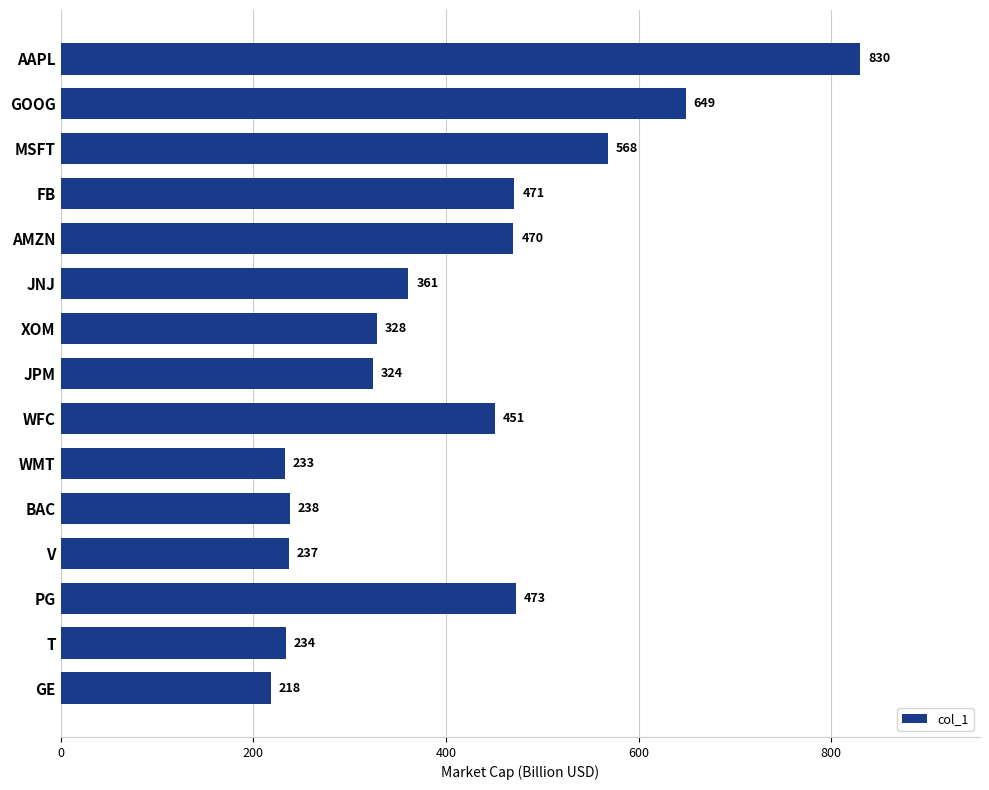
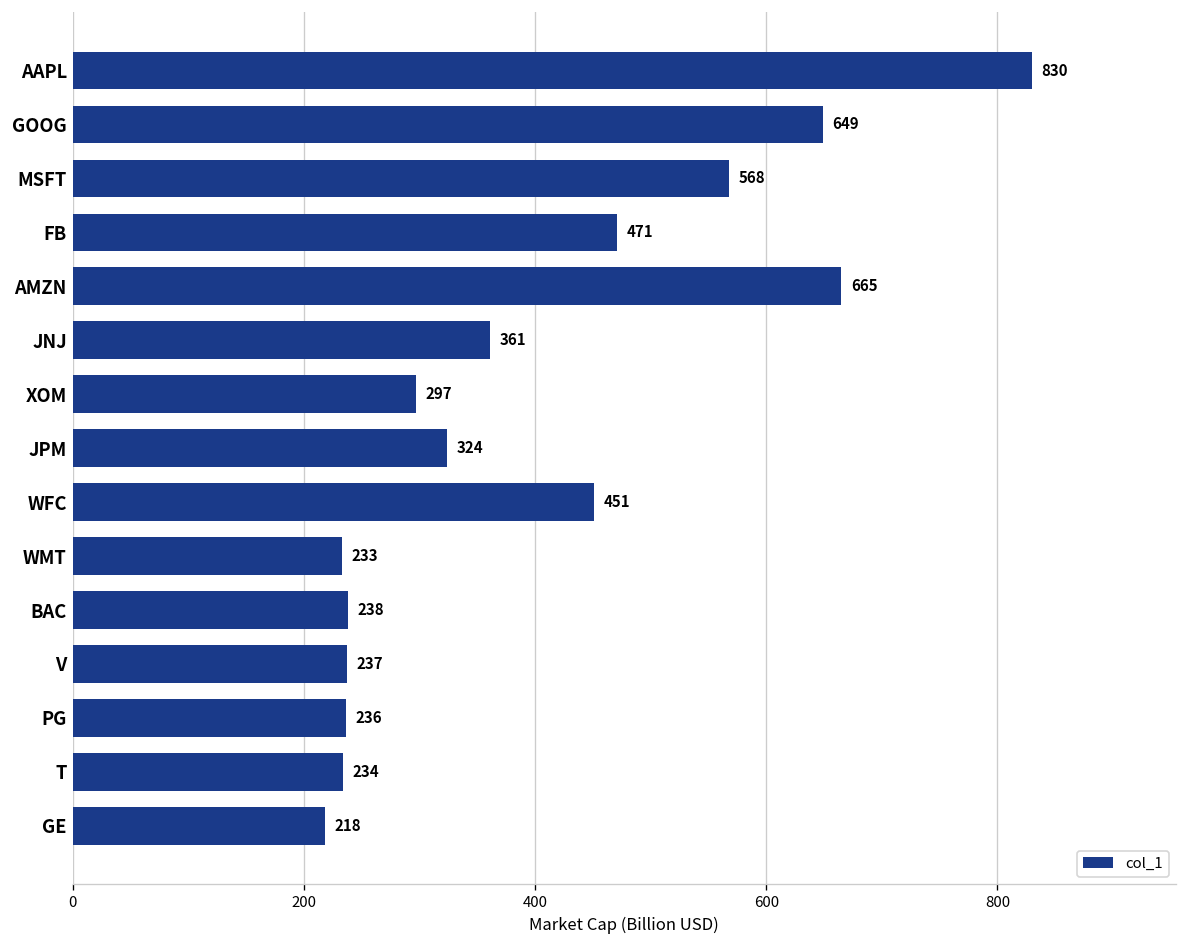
AMZN: 470 -> 665
XOM: 328 -> 297
PG: 473 -> 236
